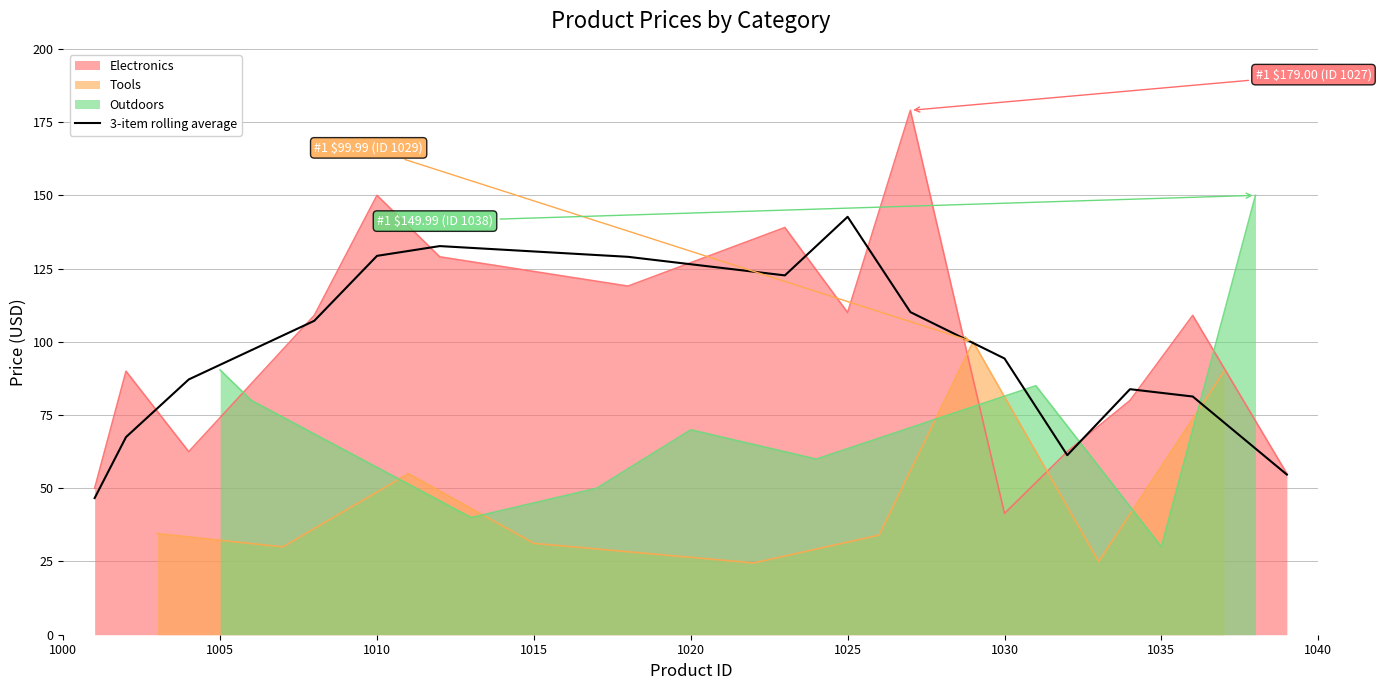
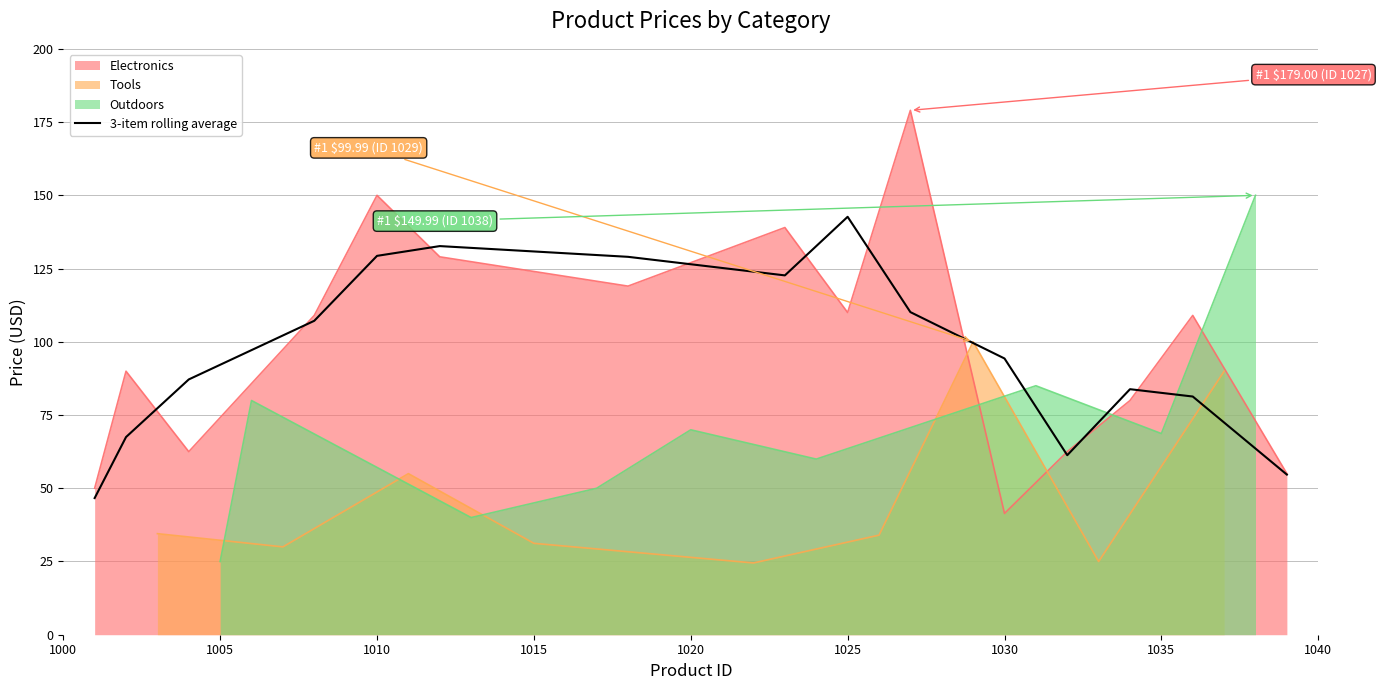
Outdoors, 1005: 90 -> 25
Outdoors, 1035: 30 -> 69
